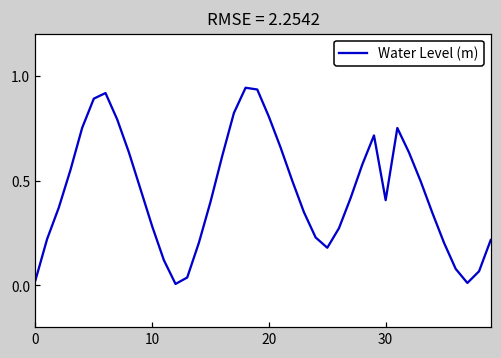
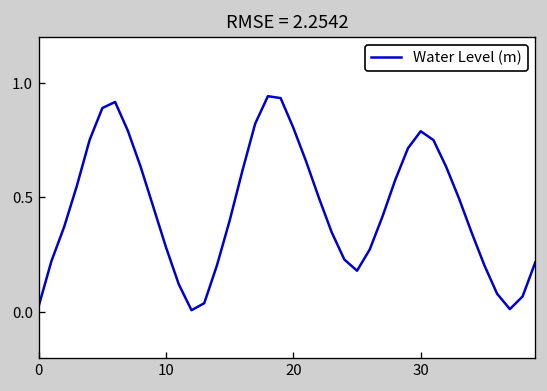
30: 0.41 -> 0.79
